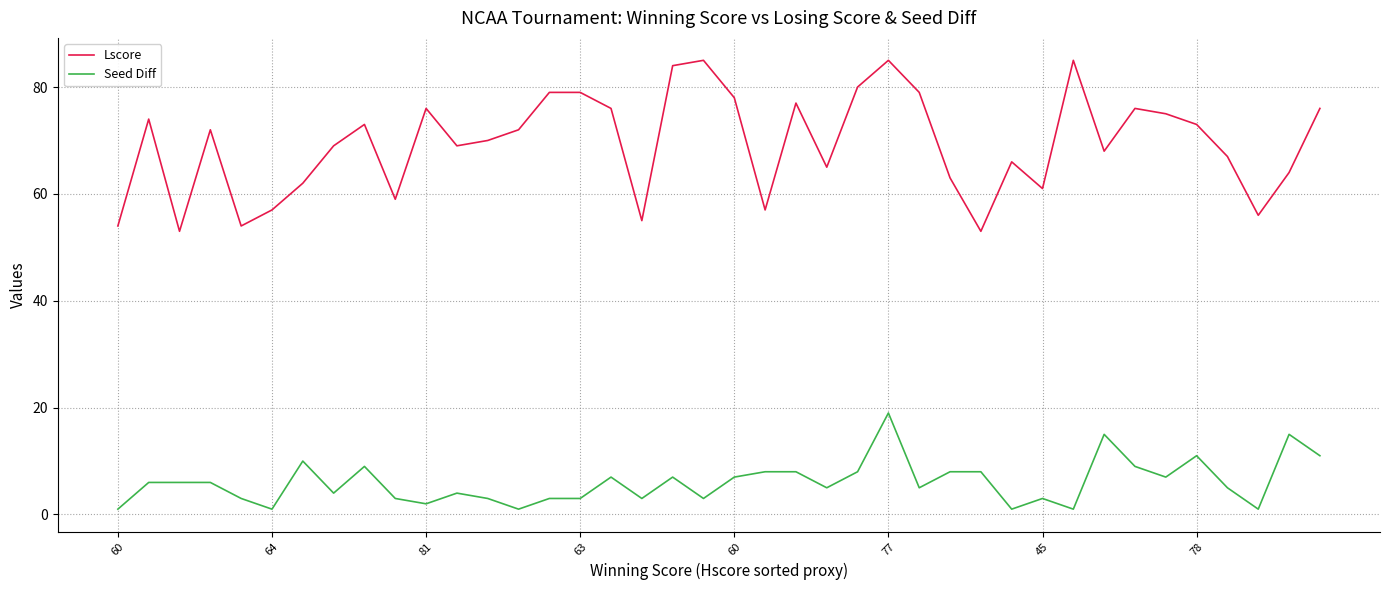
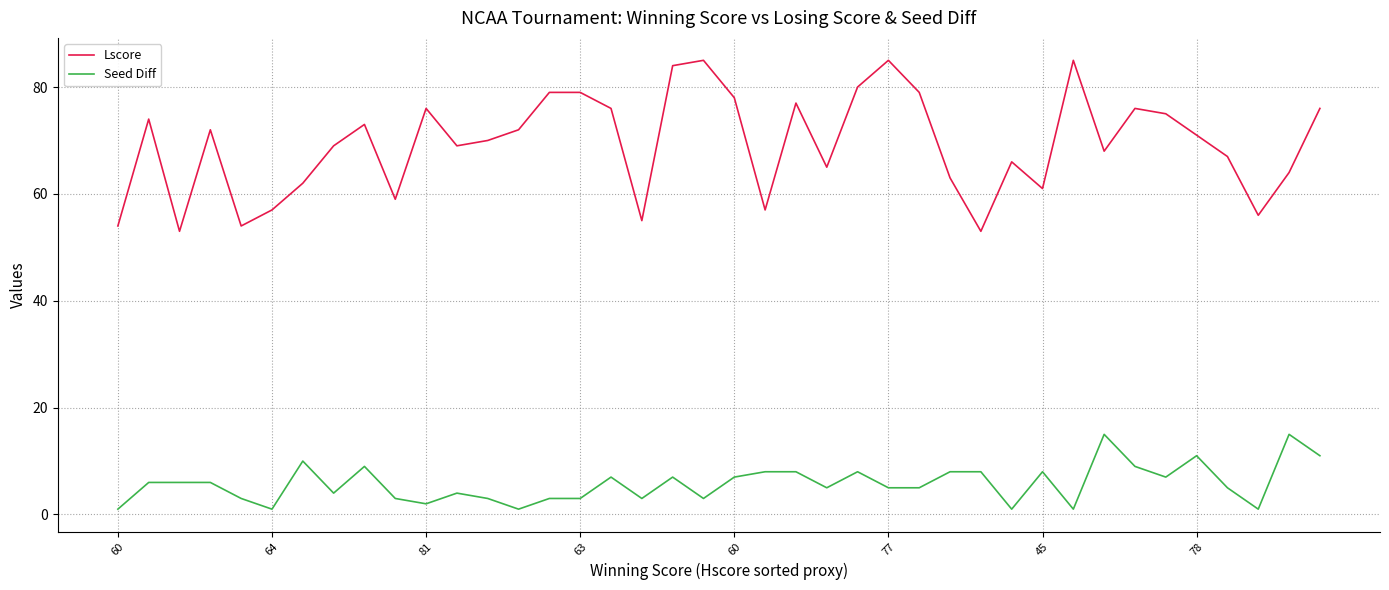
Seed Diff, 77: 19 -> 5
Seed Diff, 45: 3 -> 8
Lscore, 78: 73 -> 71
